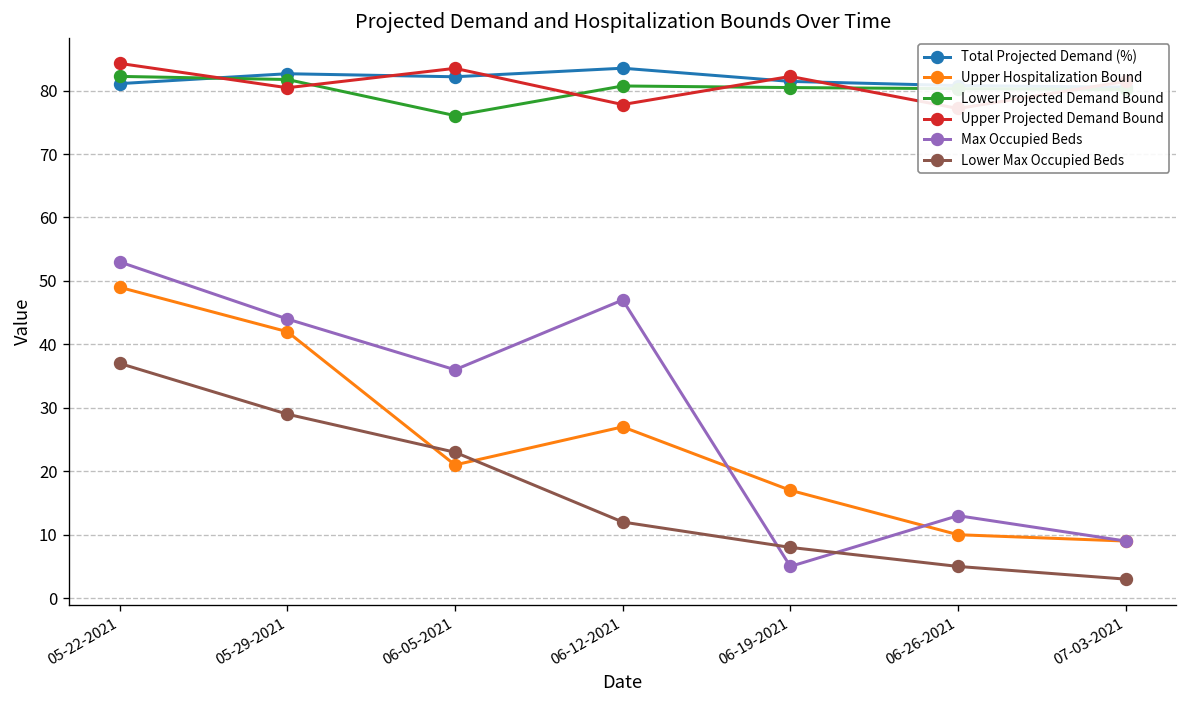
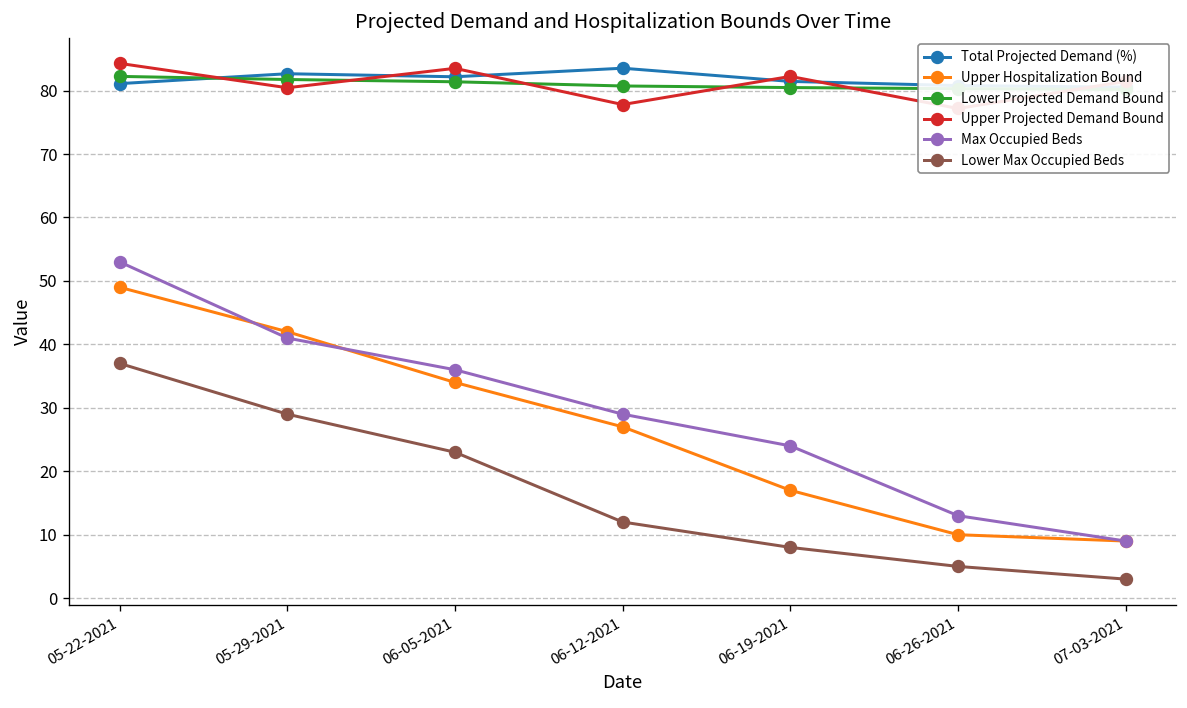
Max Occupied Beds, 05-29-2021: 44 -> 41
Upper Hospitalization Bound, 06-05-2021: 21 -> 34
Lower Projected Demand Bound, 06-05-2021: 76 -> 81
Max Occupied Beds, 06-12-2021: 47 -> 29
Max Occupied Beds, 06-19-2021: 5 -> 24
